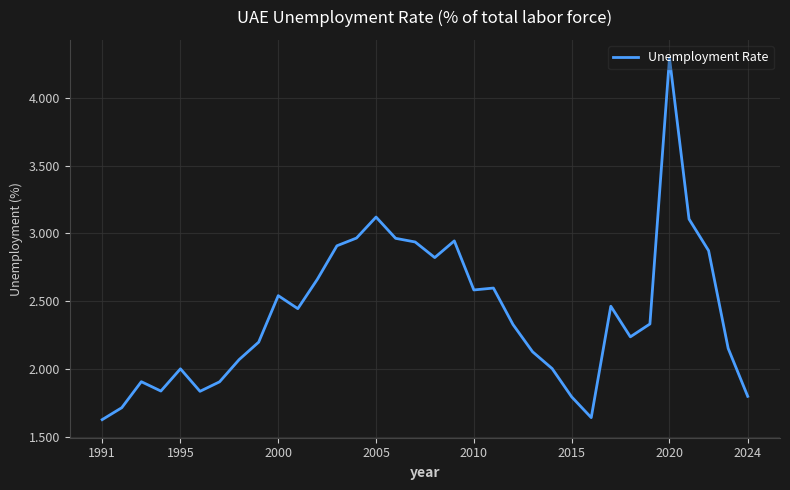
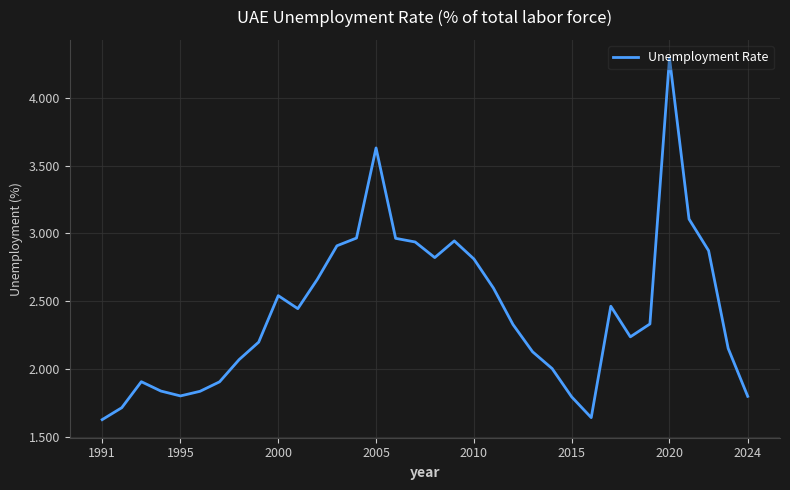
1995: 2.0 -> 1.8
2005: 3.12 -> 3.63
2010: 2.58 -> 2.81
